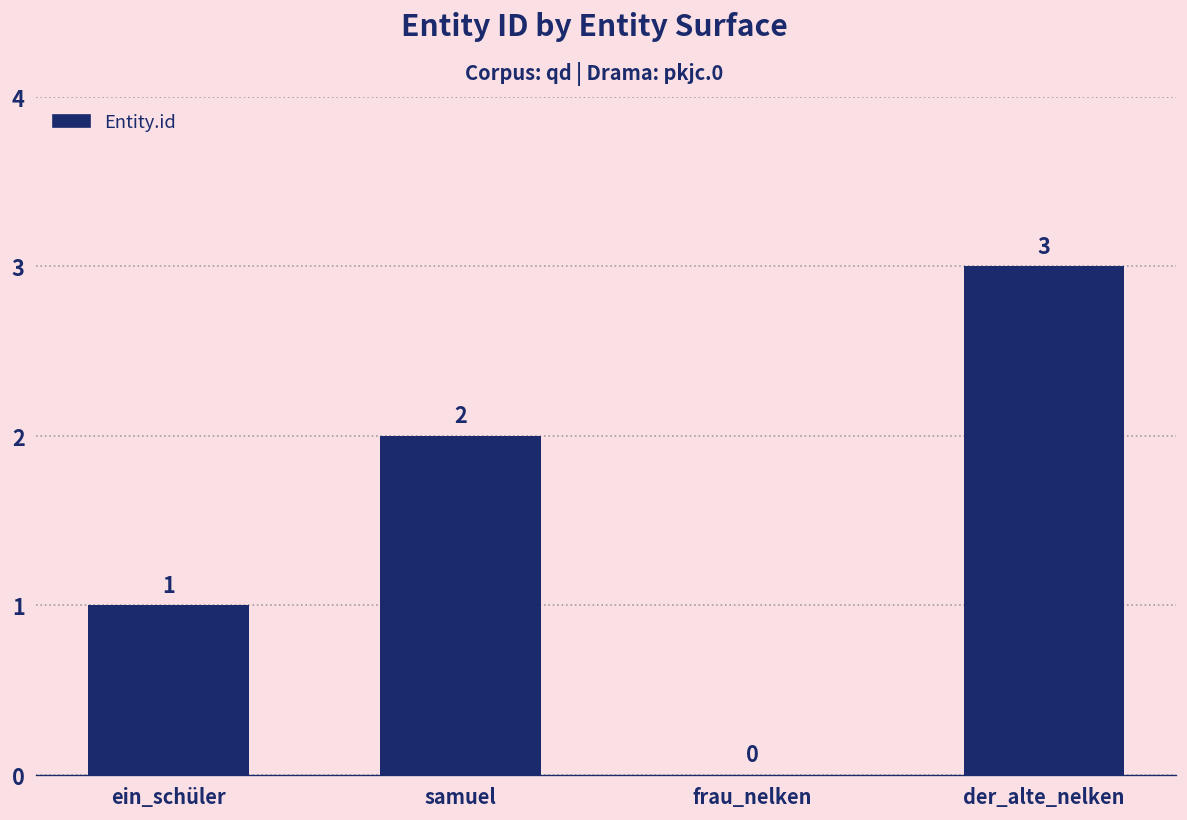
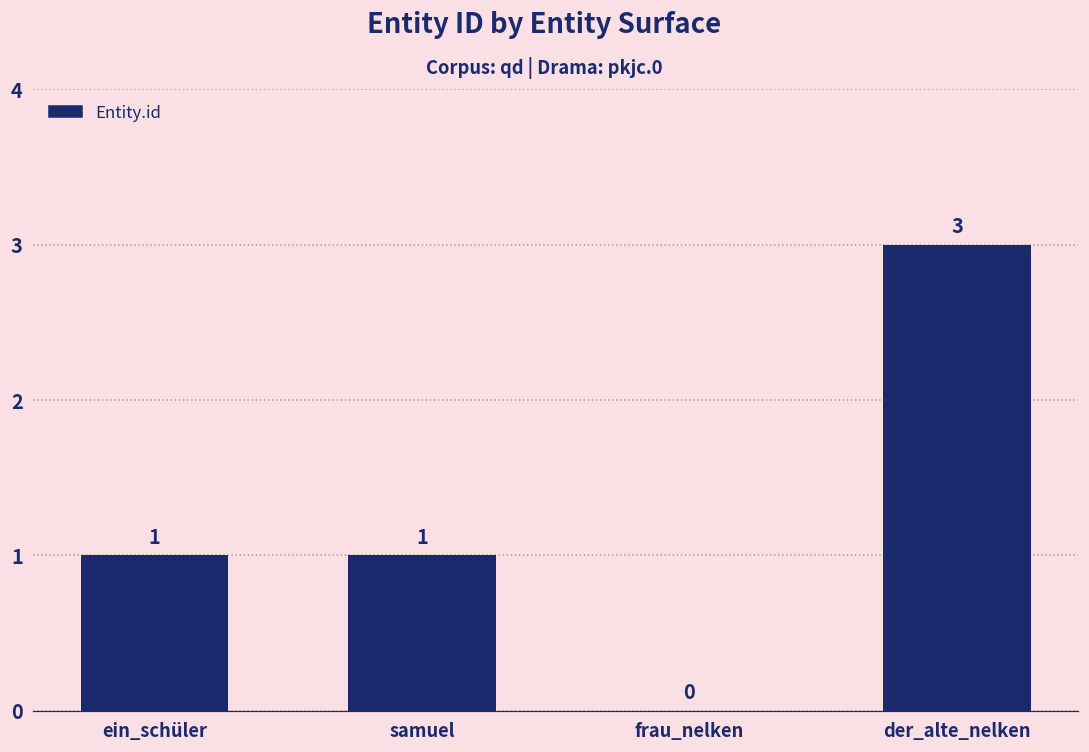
samuel: 2 -> 1
